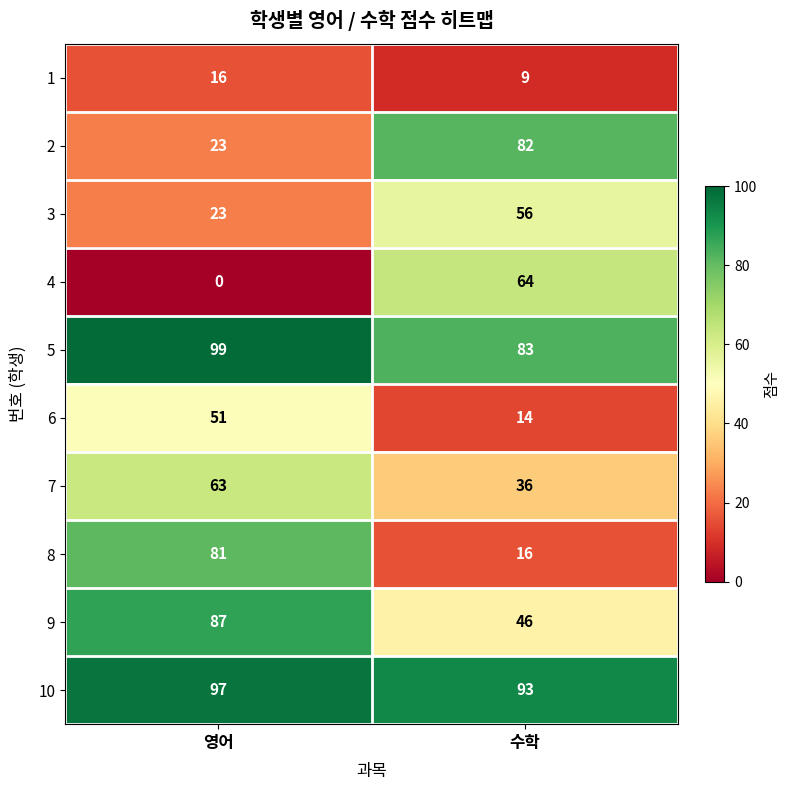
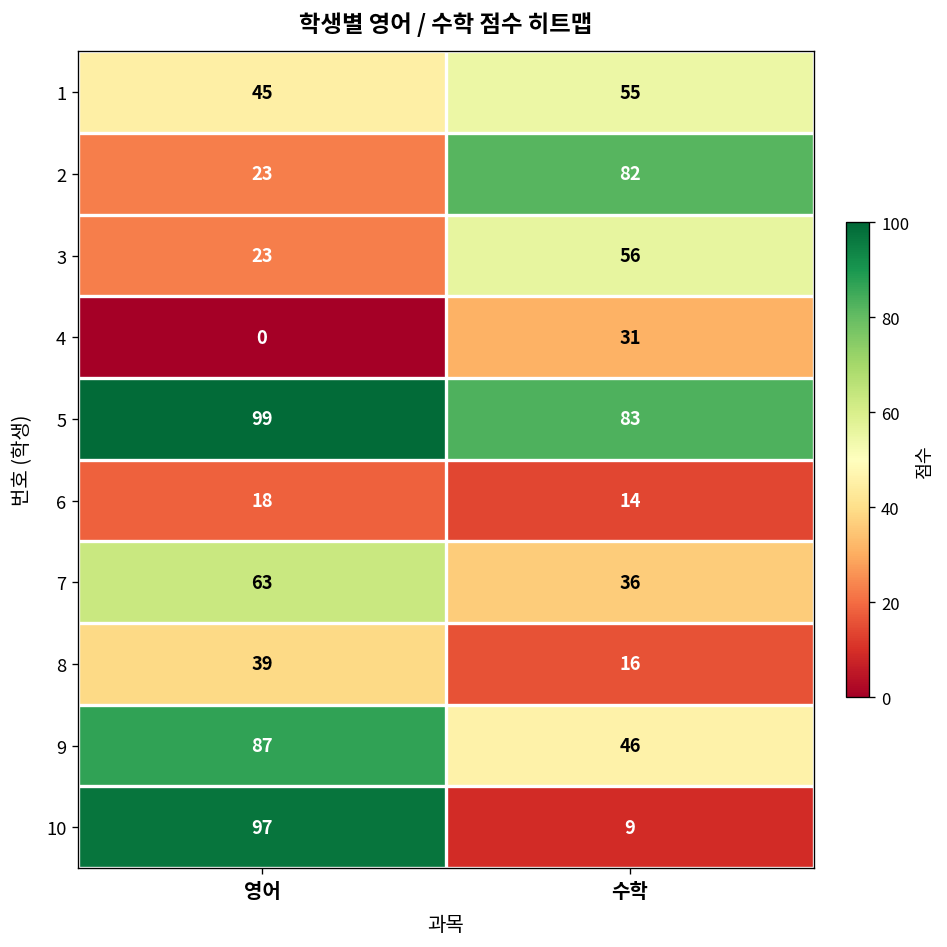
1, 영어: 16 -> 45
1, 수학: 9 -> 55
4, 수학: 64 -> 31
6, 영어: 51 -> 18
8, 영어: 81 -> 39
10, 수학: 93 -> 9
